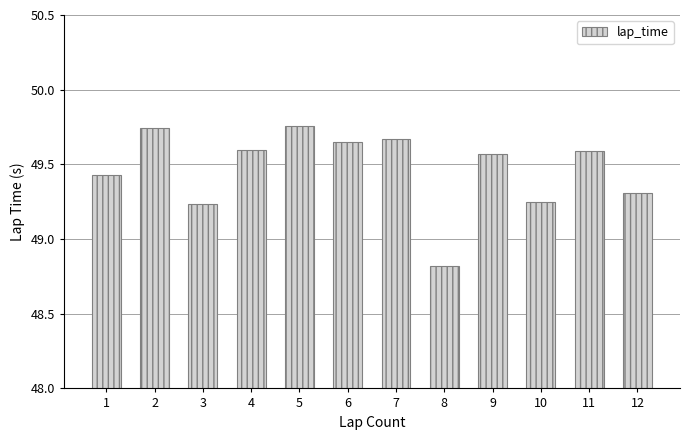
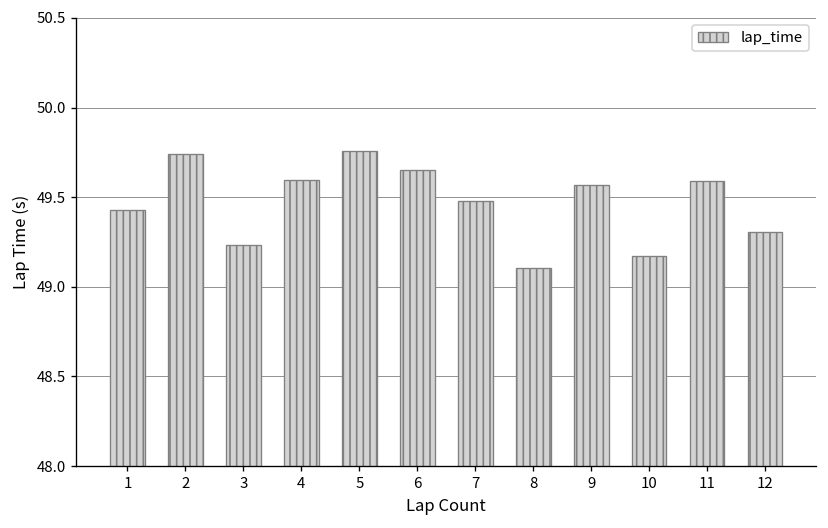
7: 49.67 -> 49.48
8: 48.82 -> 49.10
10: 49.25 -> 49.17
